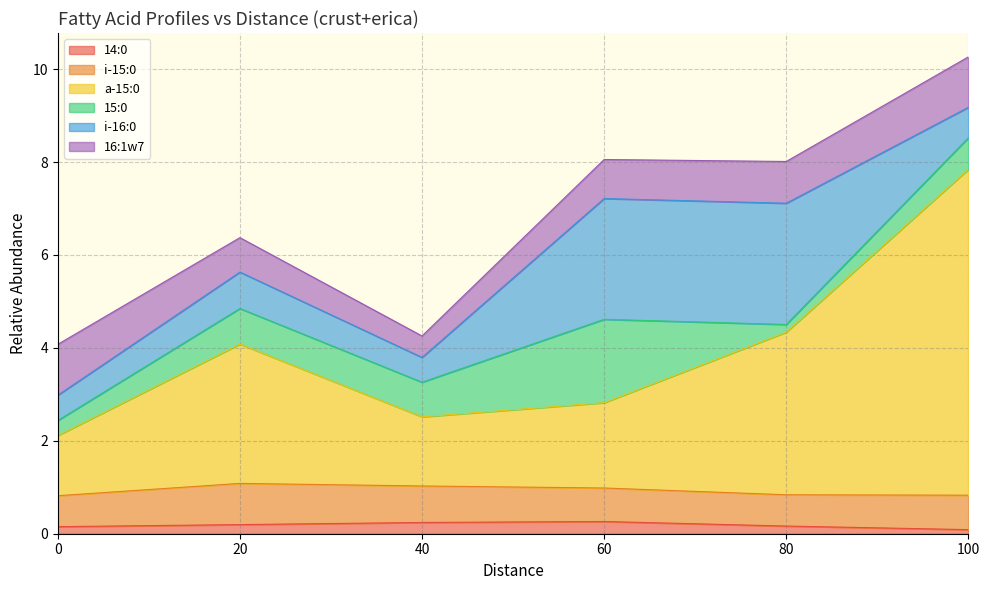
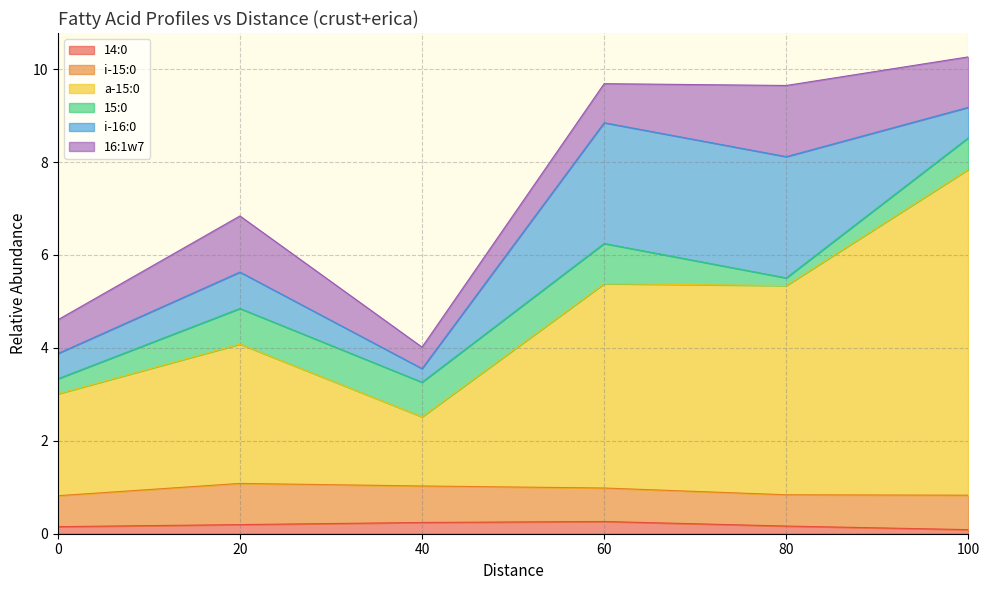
a-15:0, 0: 1.3 -> 2.2
16:1w7, 0: 1.1 -> 0.7
16:1w7, 20: 0.7 -> 1.2
i-16:0, 40: 0.5 -> 0.3
a-15:0, 60: 1.8 -> 4.4
15:0, 60: 1.8 -> 0.9
a-15:0, 80: 3.5 -> 4.5
16:1w7, 80: 0.9 -> 1.5
